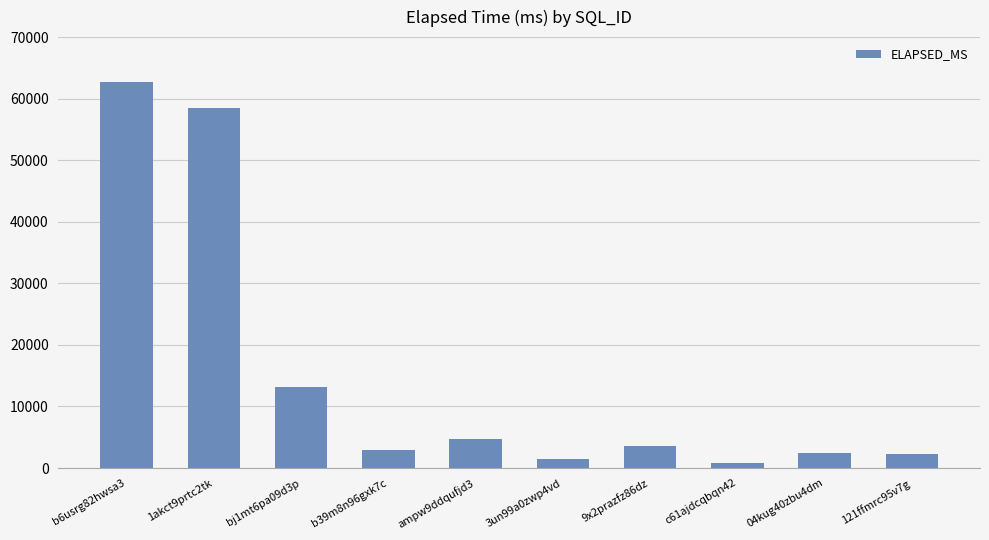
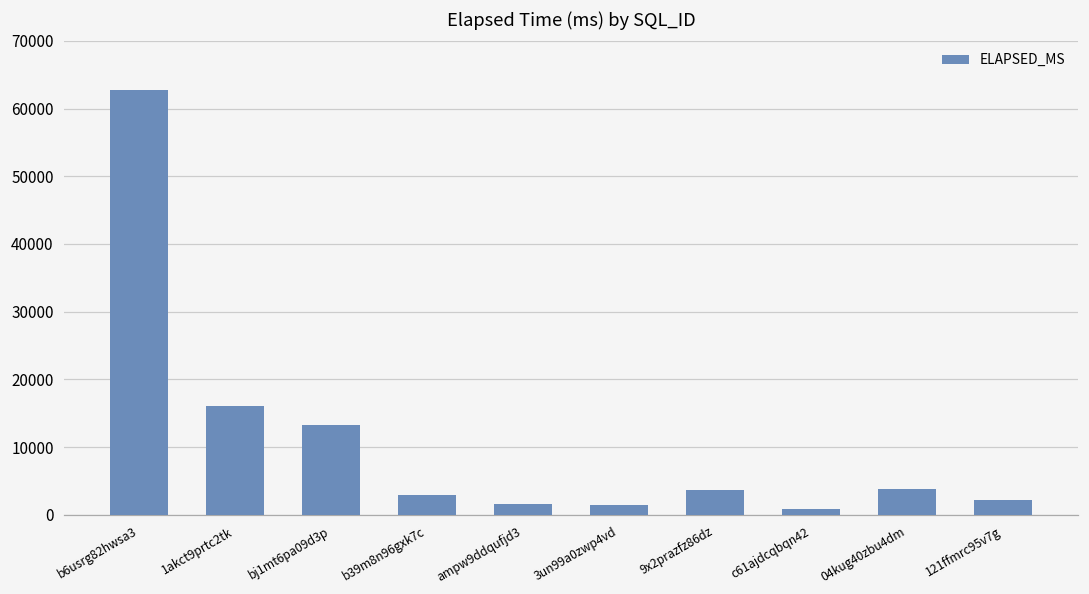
1akct9prtc2tk: 59000 -> 16000
ampw9ddqufjd3: 5000 -> 2000
04kug40zbu4dm: 2000 -> 4000
